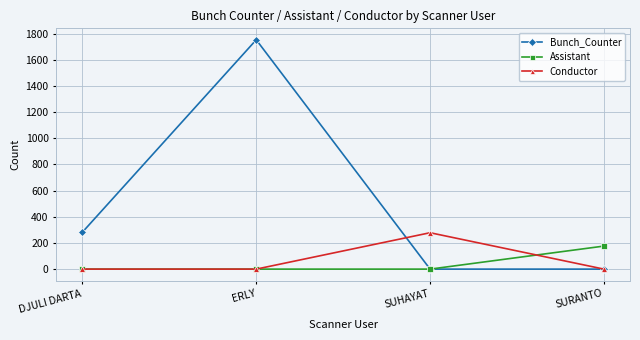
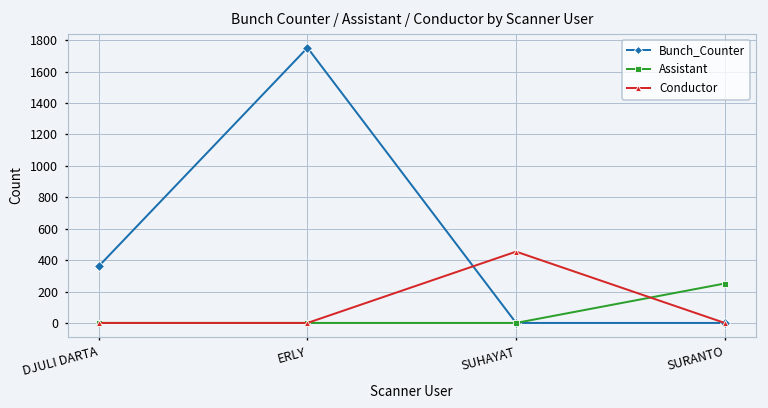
Bunch_Counter, DJULI DARTA: 280 -> 360
Conductor, SUHAYAT: 280 -> 450
Assistant, SURANTO: 180 -> 250
